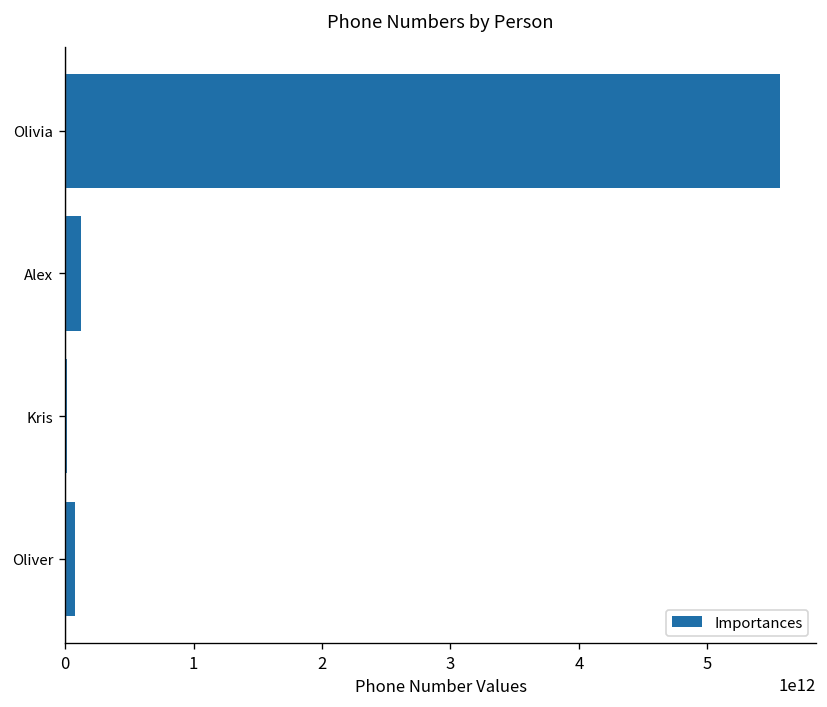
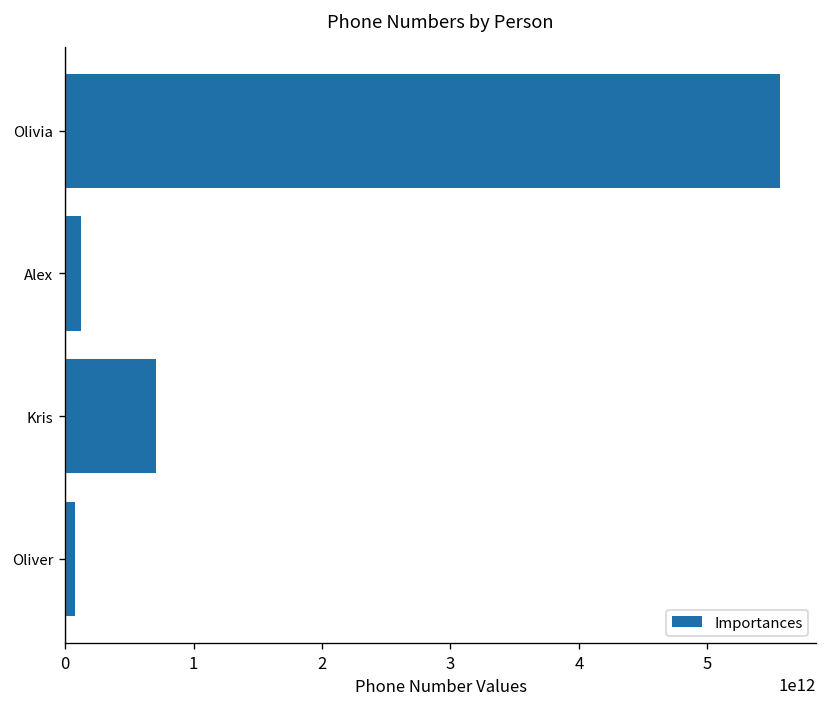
Kris: 10000000000 -> 710000000000
